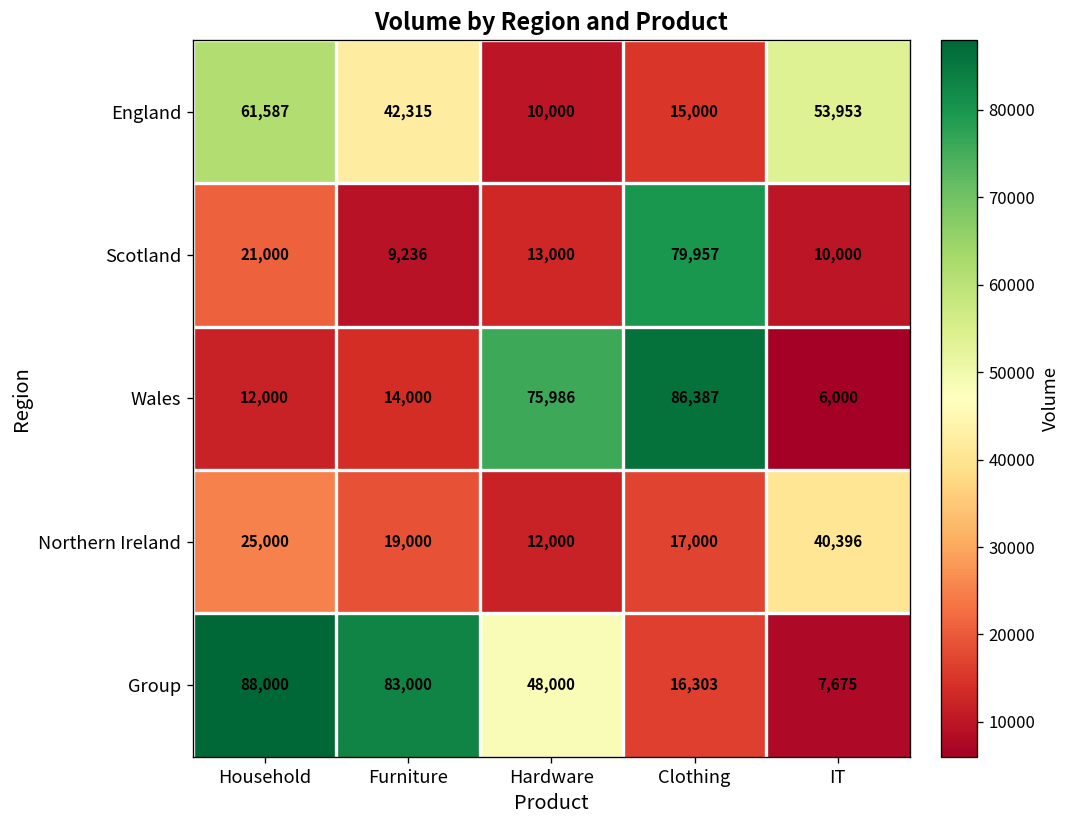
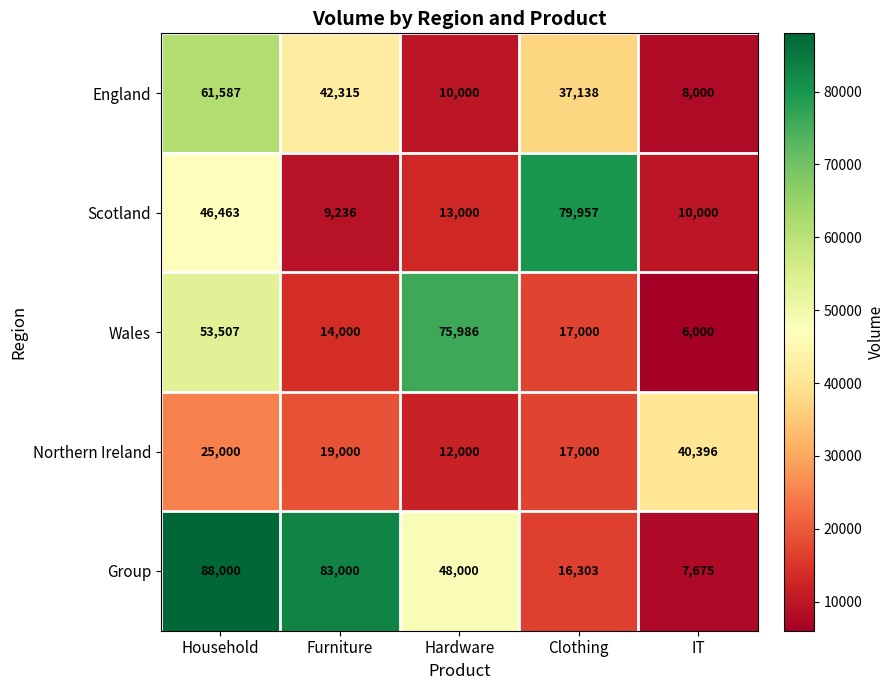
England, Clothing: 15,000 -> 37,138
England, IT: 53,953 -> 8,000
Scotland, Household: 21,000 -> 46,463
Wales, Household: 12,000 -> 53,507
Wales, Clothing: 86,387 -> 17,000
